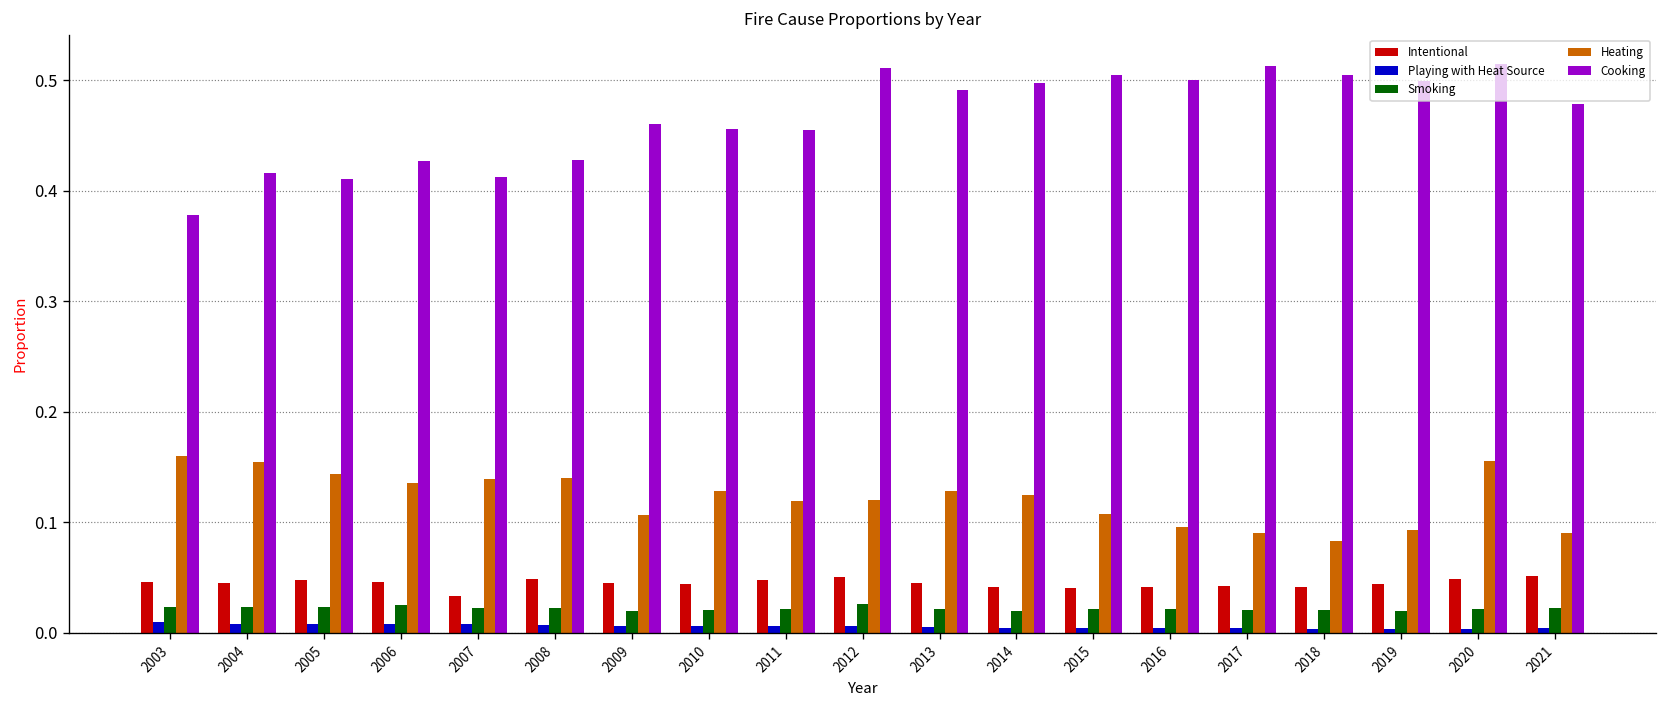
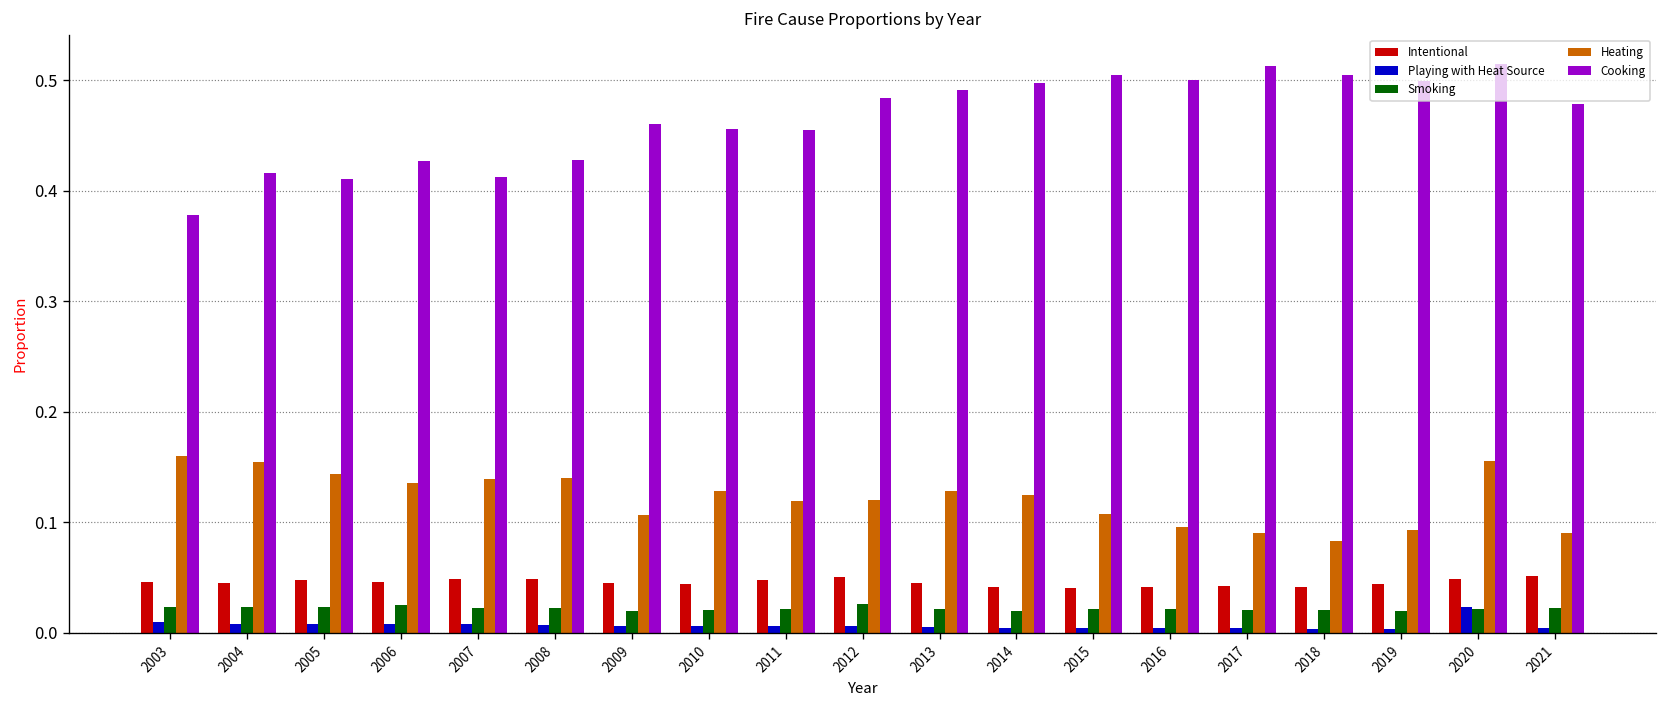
Intentional, 2007: 0.03 -> 0.05
Cooking, 2012: 0.51 -> 0.48
Playing with Heat Source, 2020: 0.00 -> 0.02
